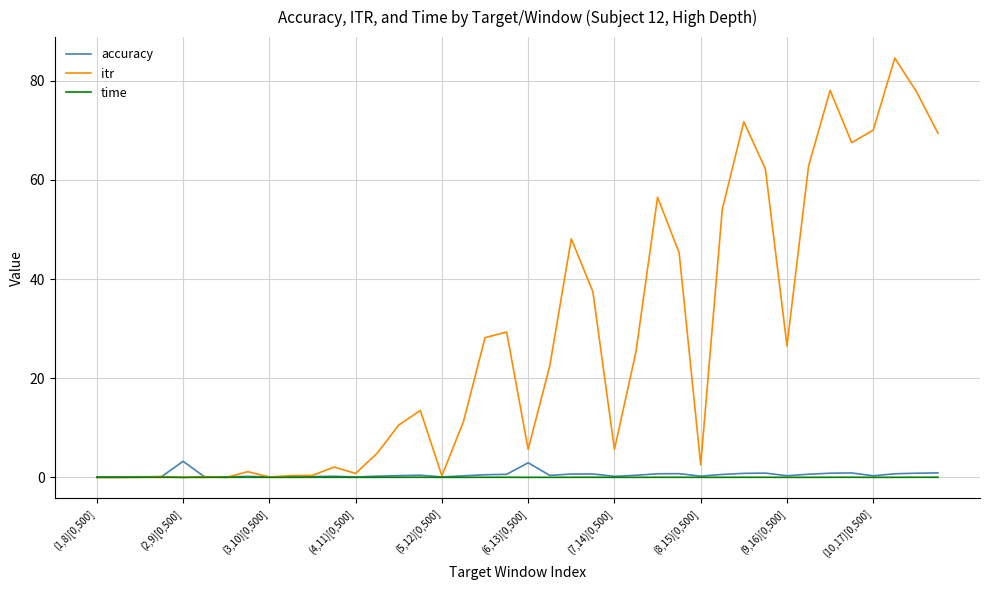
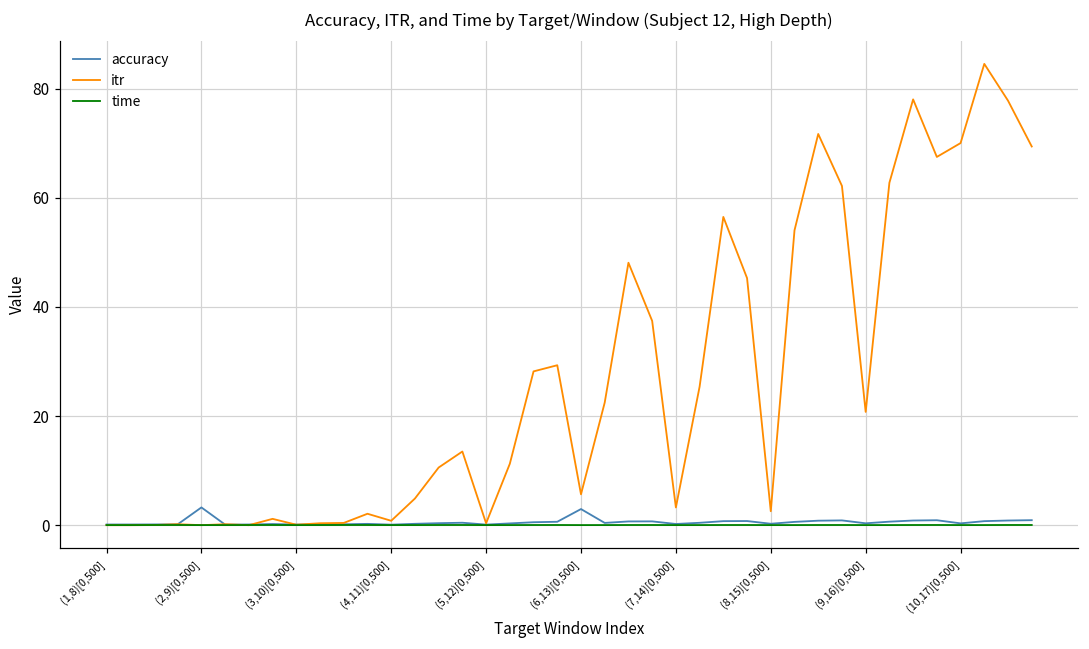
itr, (7,14)[0,500]: 6 -> 3
itr, (9,16)[0,500]: 27 -> 21
